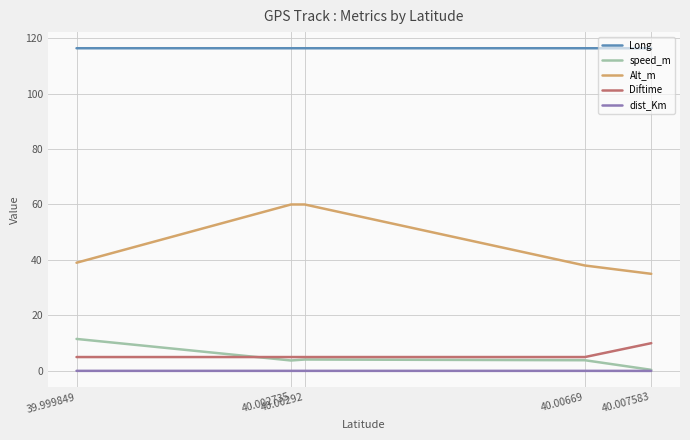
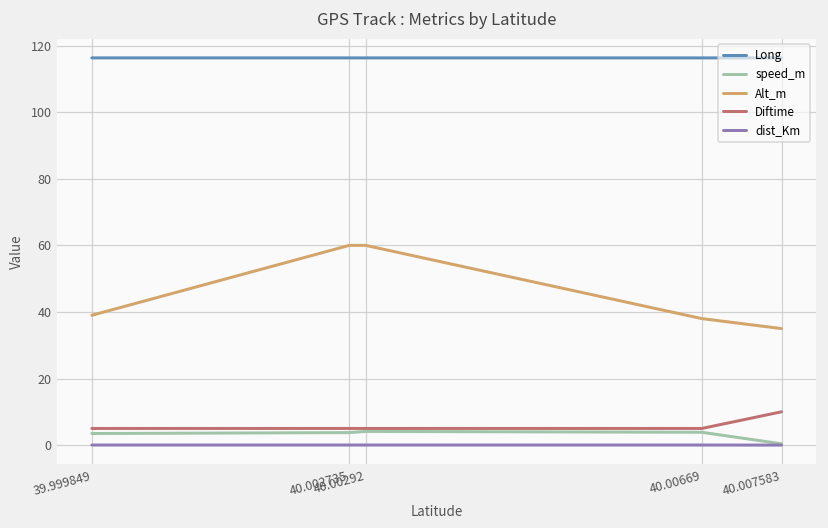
speed_m, 39.999849: 12 -> 3
